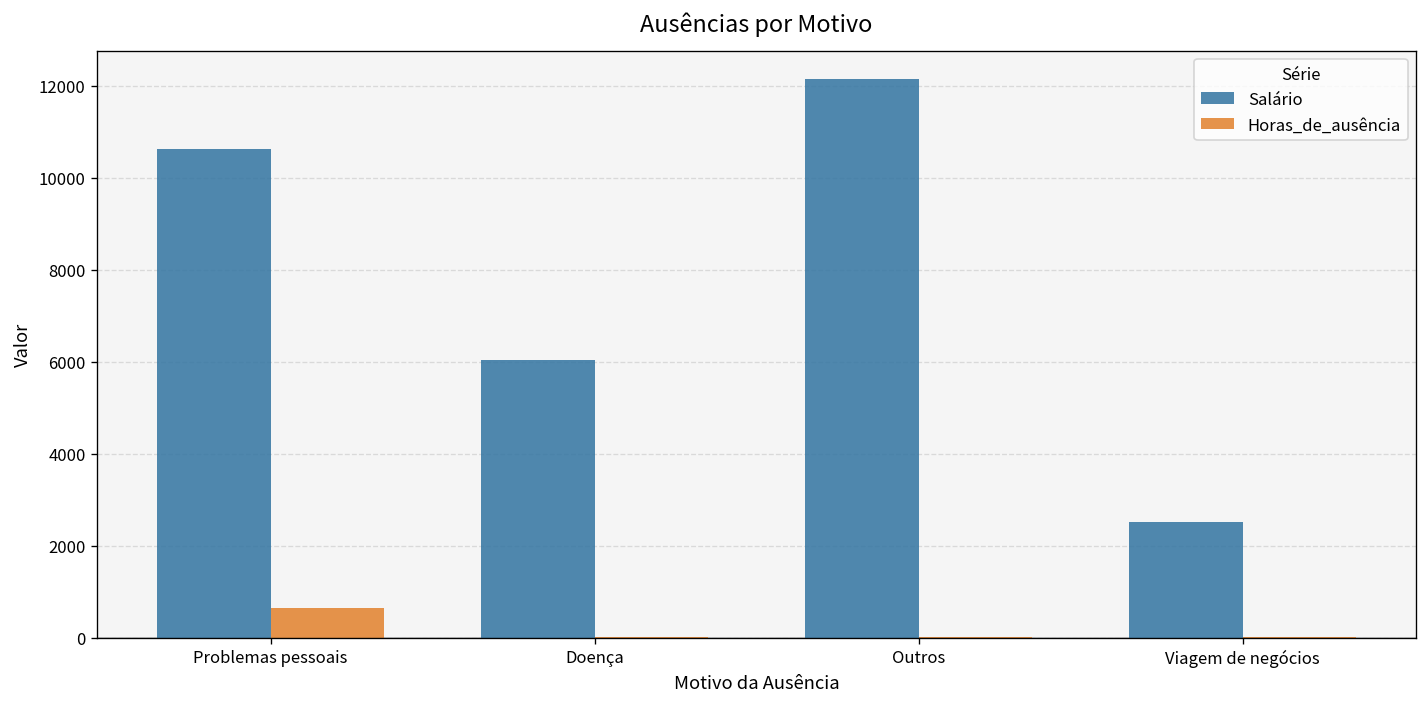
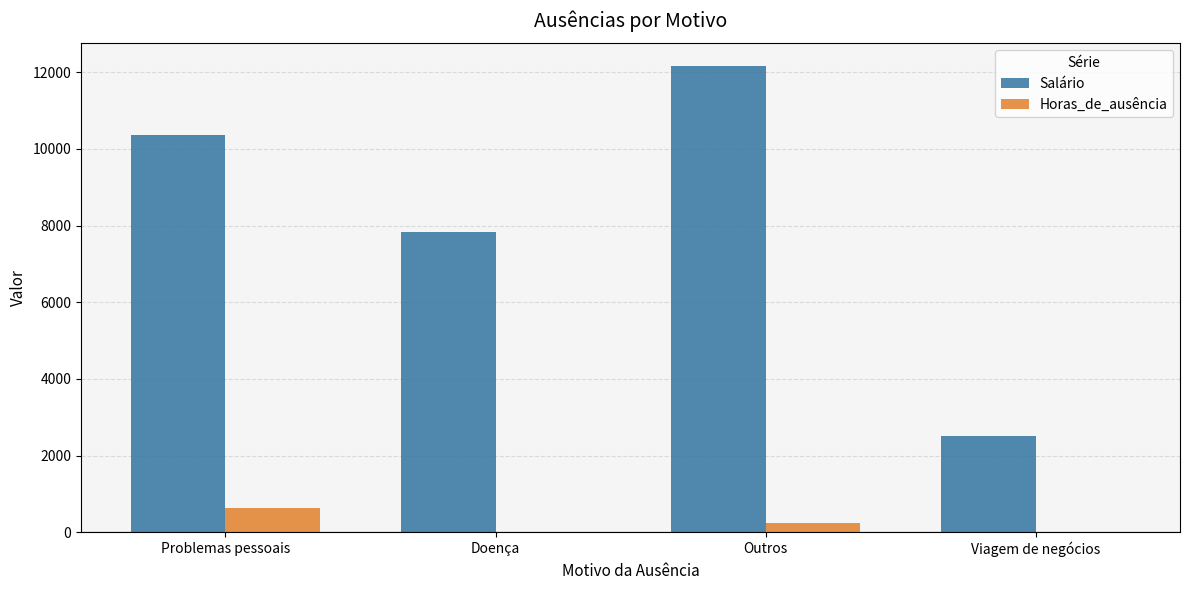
Salário, Problemas pessoais: 10600 -> 10400
Salário, Doença: 6000 -> 7800
Horas_de_ausência, Outros: 0 -> 200
